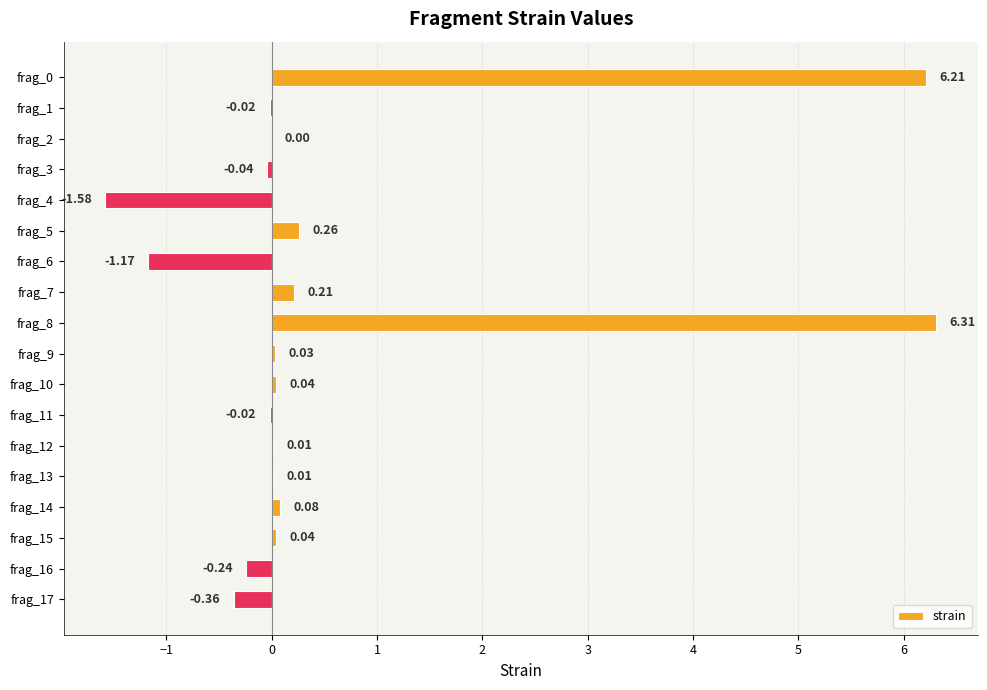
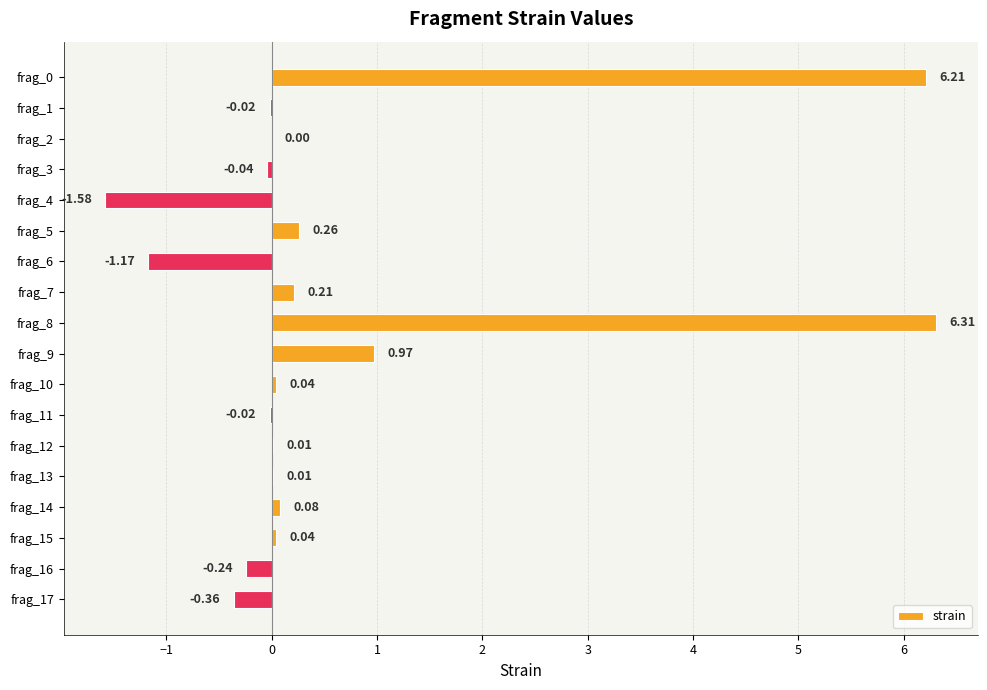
frag_9: 0.03 -> 0.97
